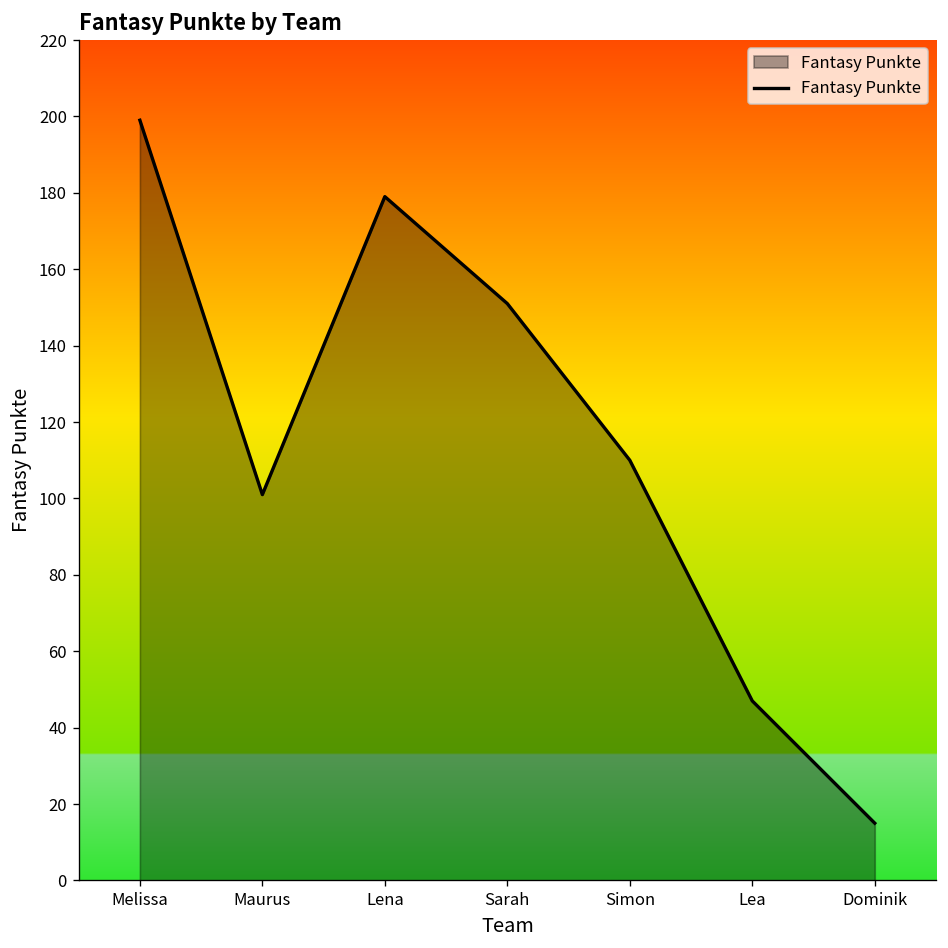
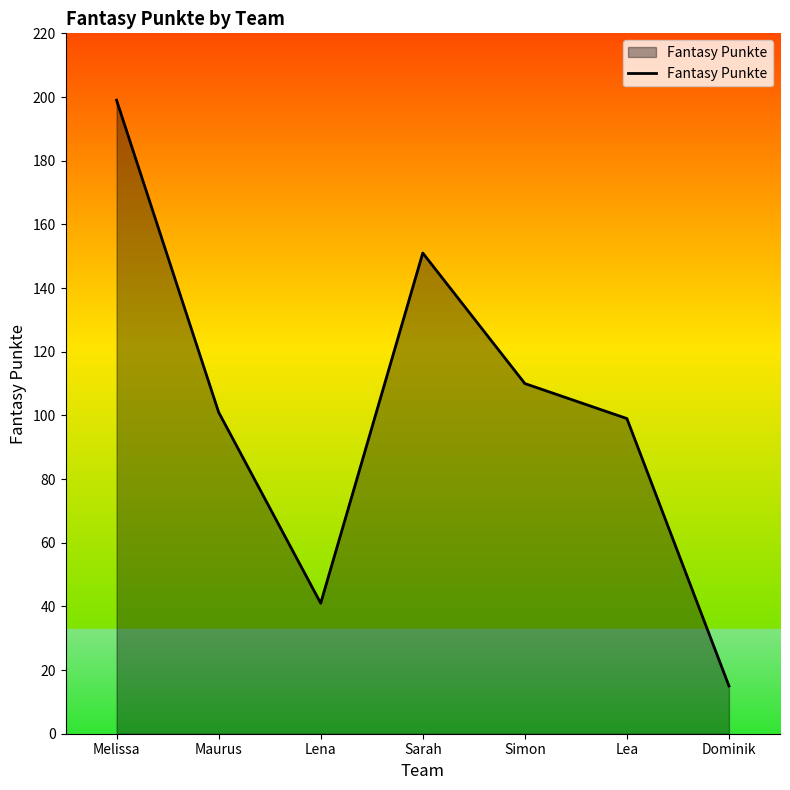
Lena: 179 -> 41
Lea: 47 -> 99
